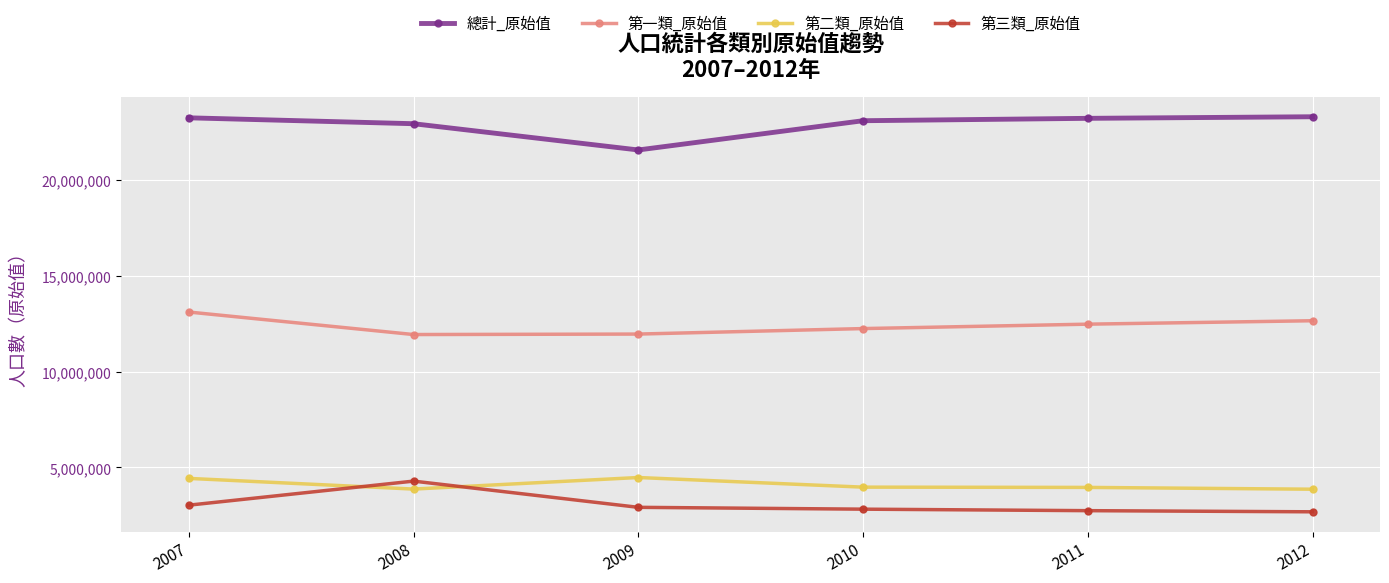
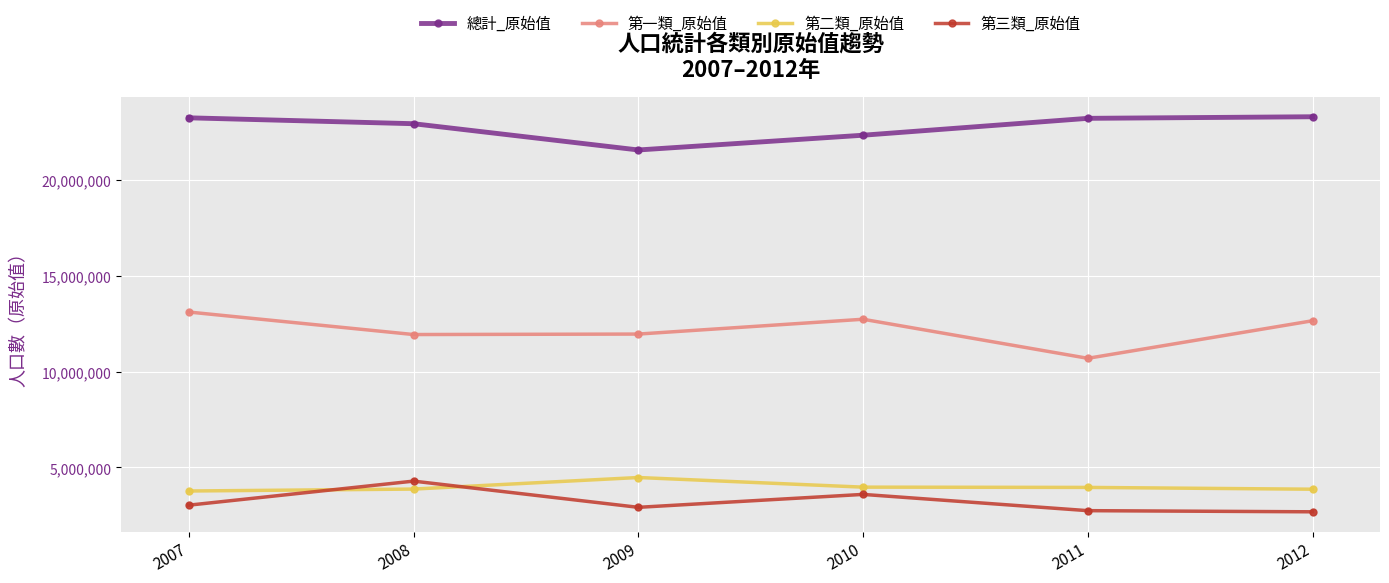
第二類_原始值, 2007: 4,400,000 -> 3,800,000
總計_原始值, 2010: 23,100,000 -> 22,300,000
第一類_原始值, 2010: 12,200,000 -> 12,700,000
第三類_原始值, 2010: 2,800,000 -> 3,600,000
第一類_原始值, 2011: 12,500,000 -> 10,700,000
